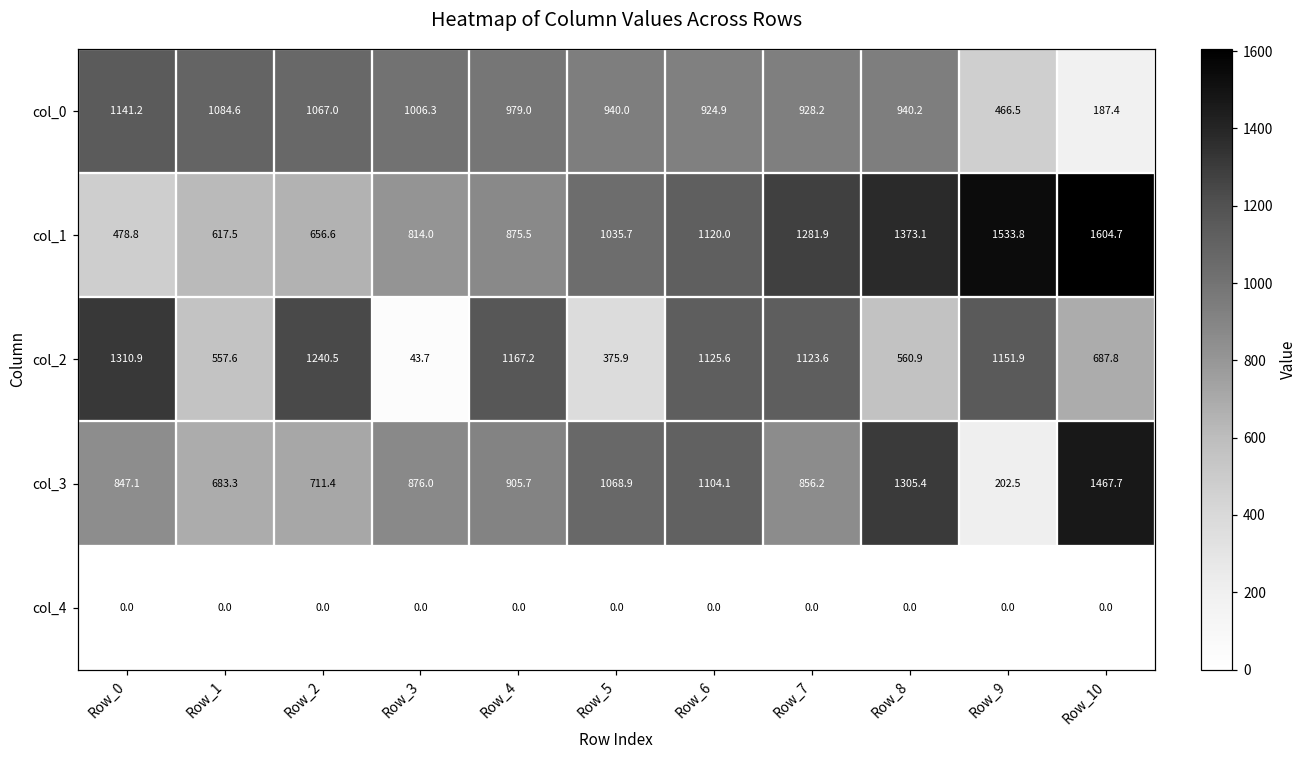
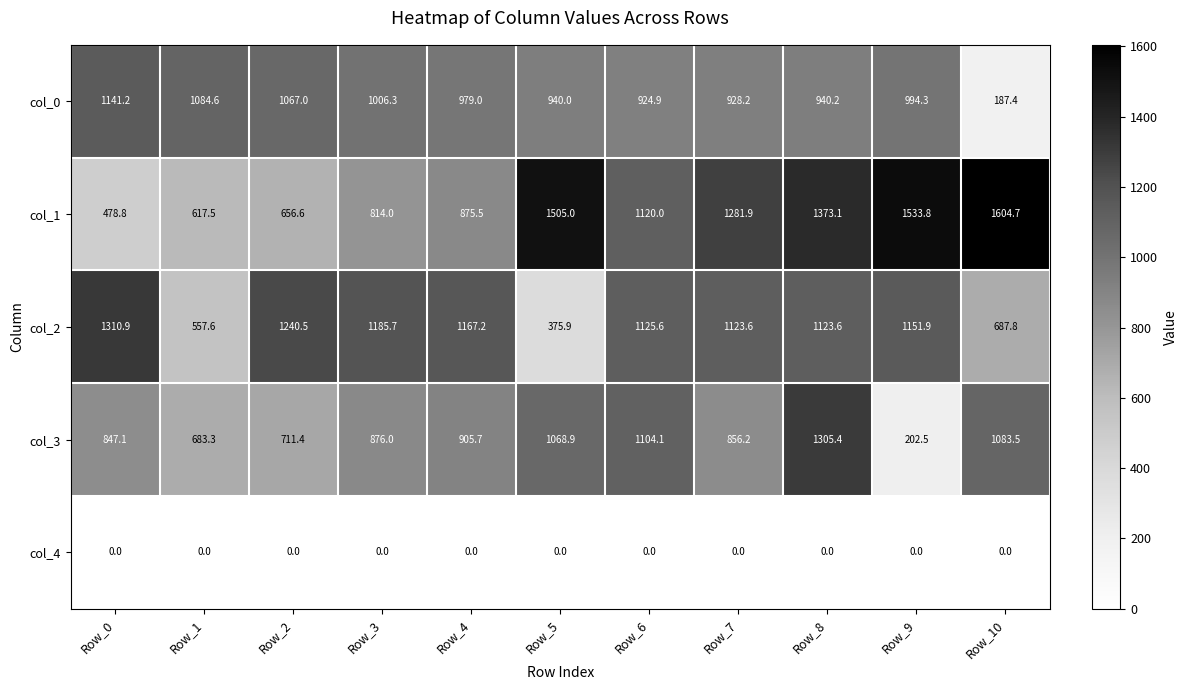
col_0, Row_9: 466.5 -> 994.3
col_1, Row_5: 1035.7 -> 1505.0
col_2, Row_3: 43.7 -> 1185.7
col_2, Row_8: 560.9 -> 1123.6
col_3, Row_10: 1467.7 -> 1083.5
